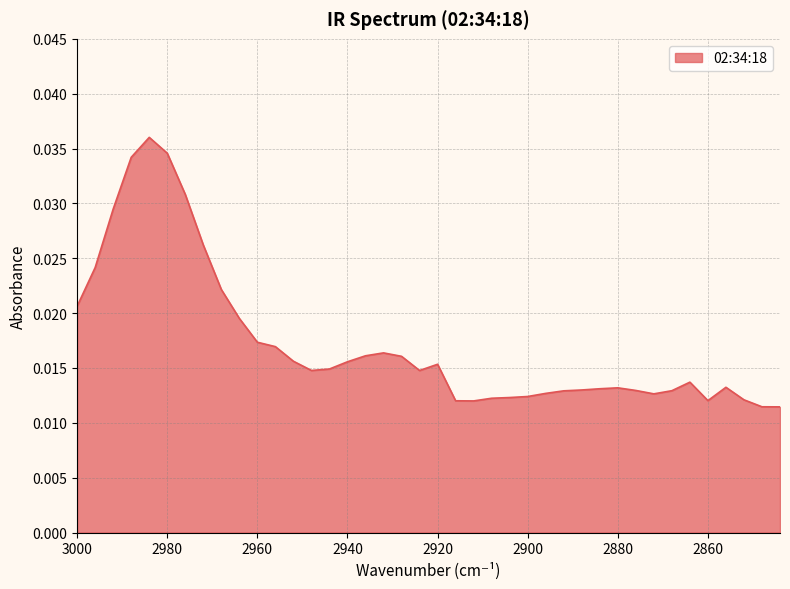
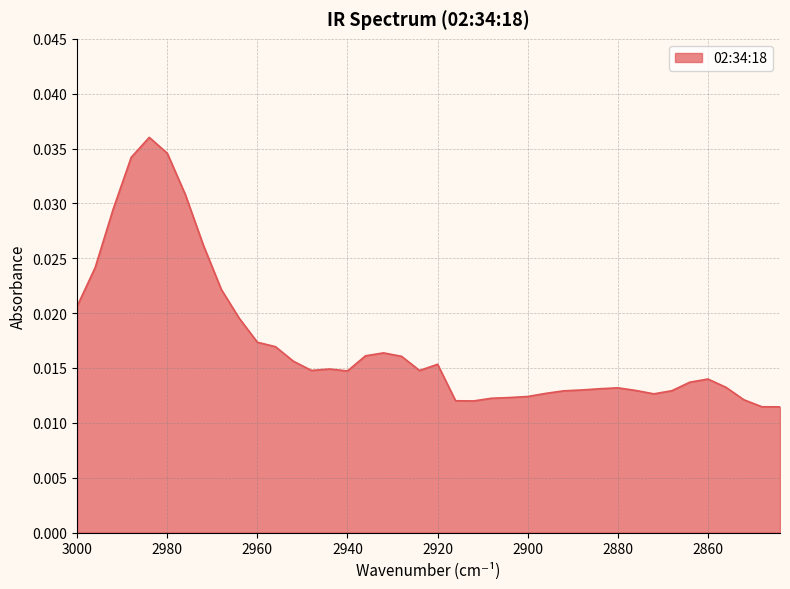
2940: 0.0156 -> 0.0147
2860: 0.0120 -> 0.0140
